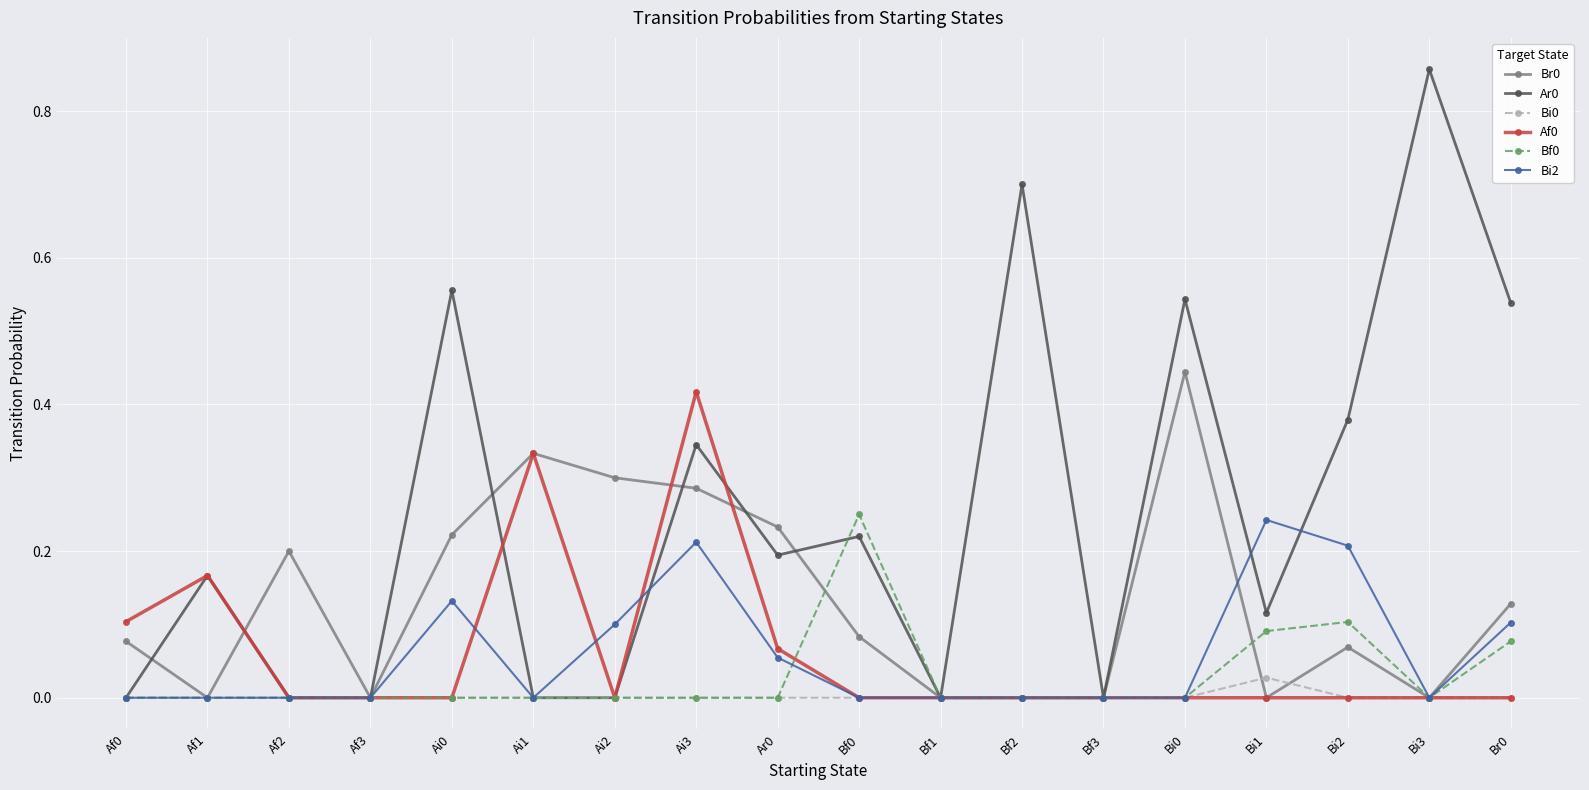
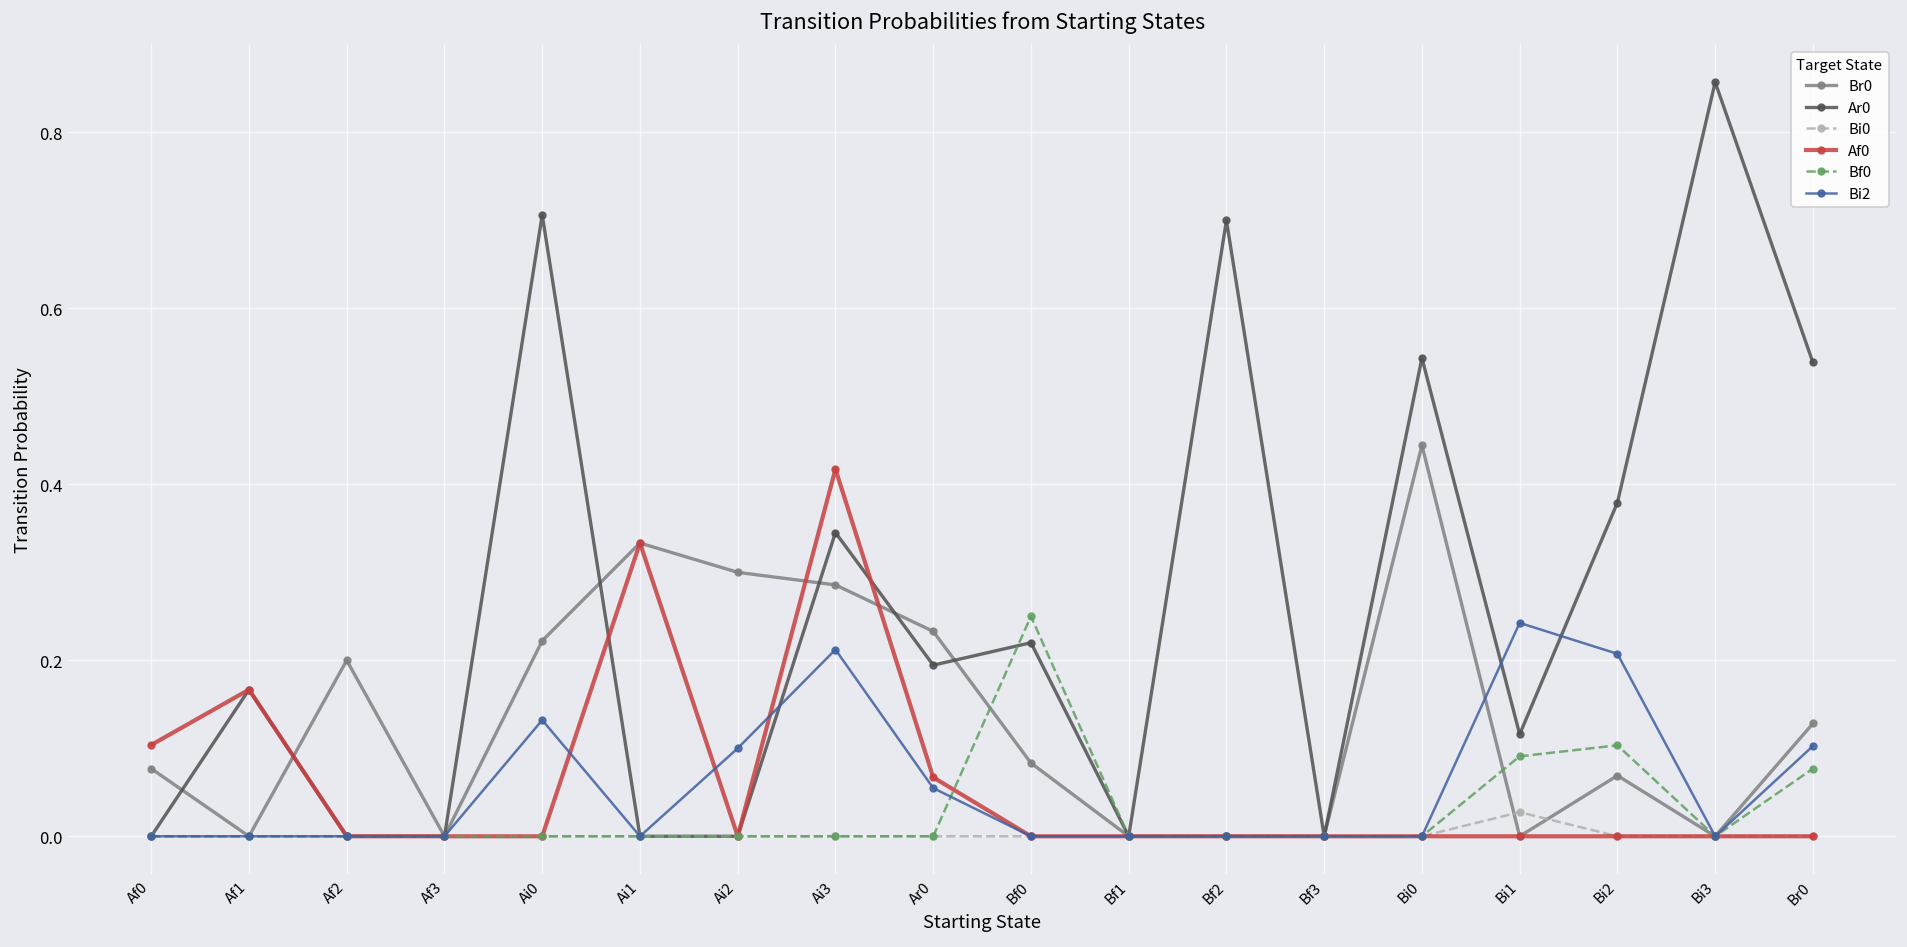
Ar0, Ai0: 0.56 -> 0.71
